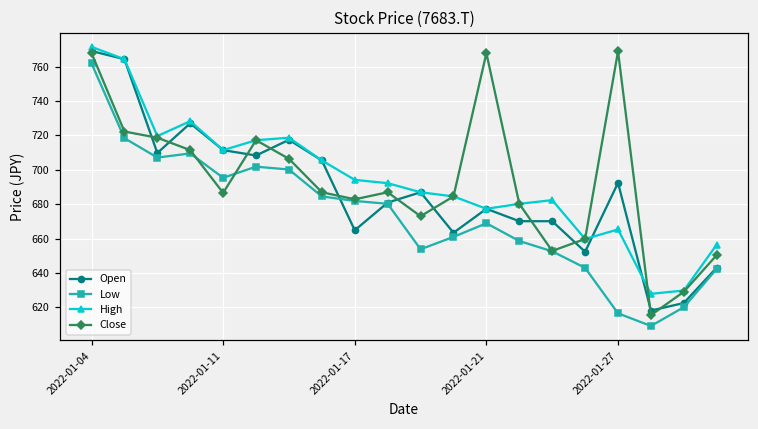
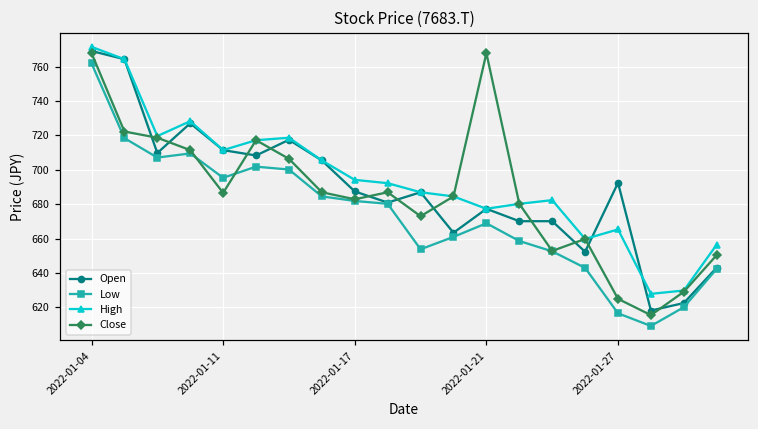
Open, 2022-01-17: 665 -> 687
Close, 2022-01-27: 769 -> 625
